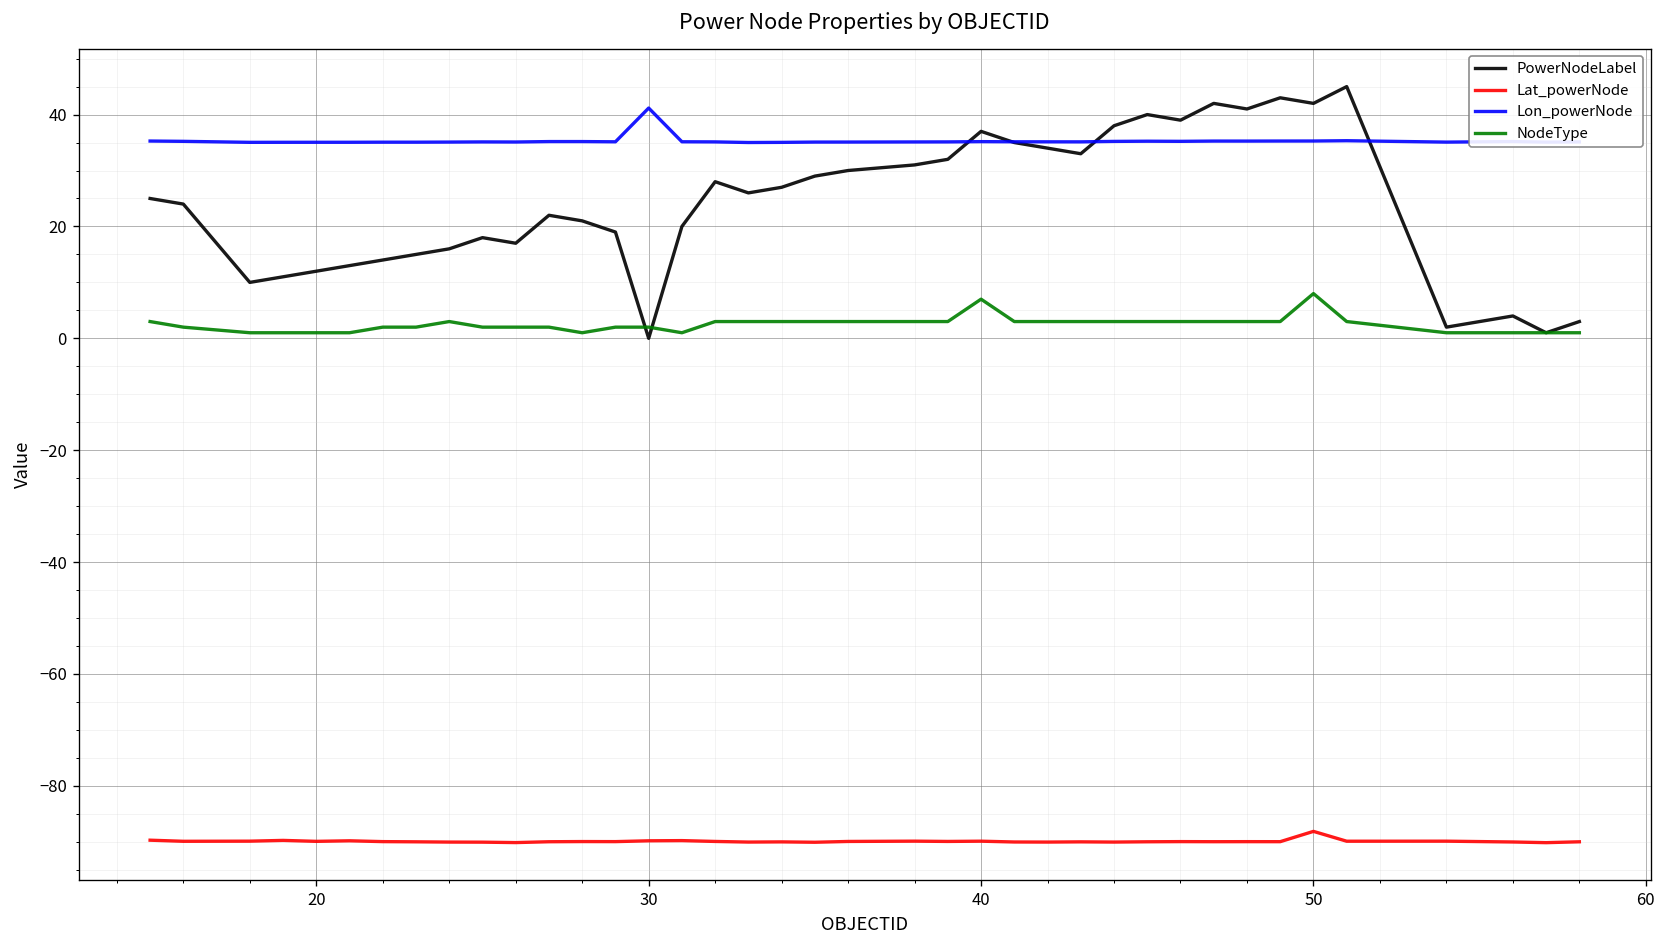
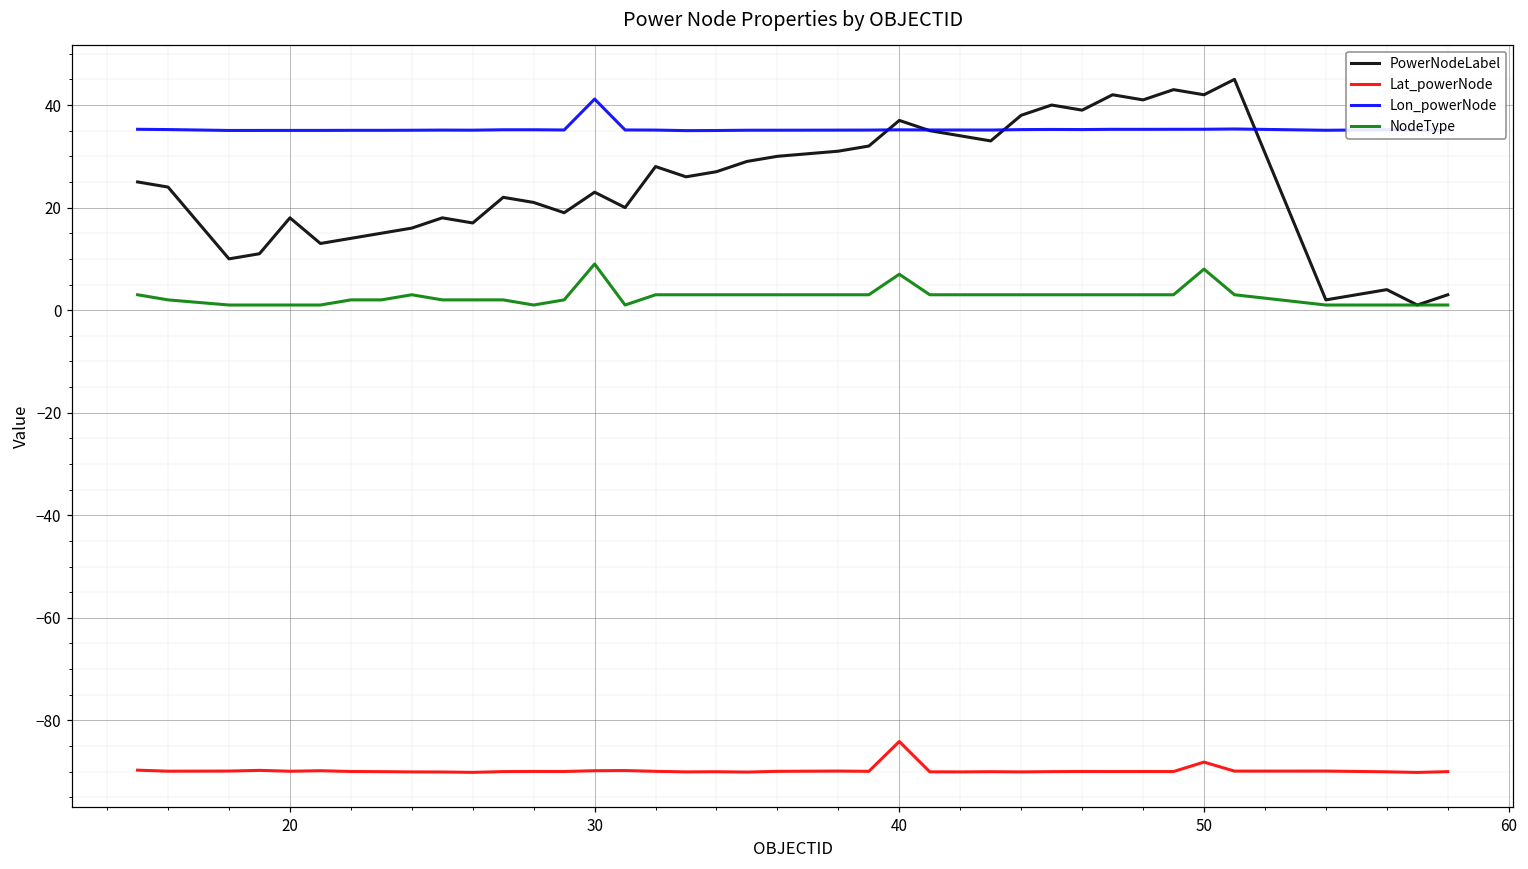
PowerNodeLabel, 20: 12 -> 18
PowerNodeLabel, 30: 0 -> 23
NodeType, 30: 2 -> 9
Lat_powerNode, 40: -90 -> -84
